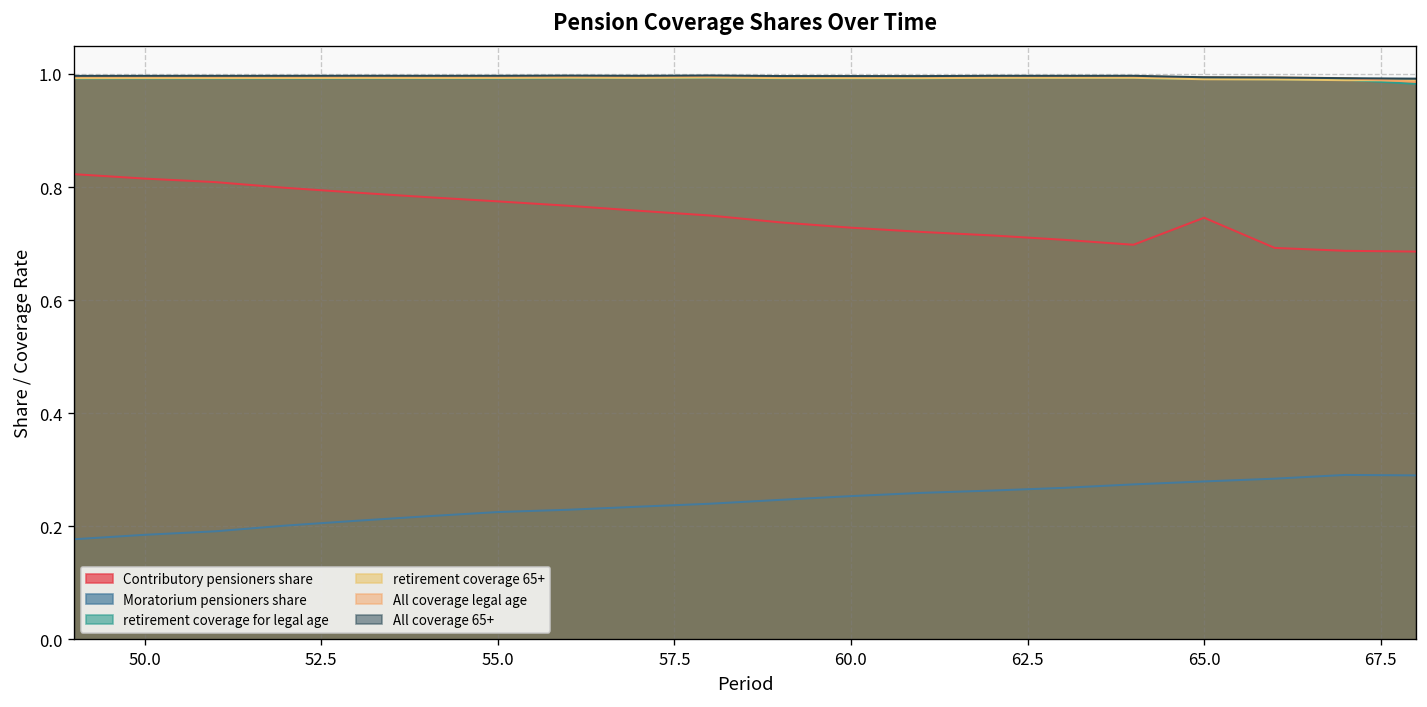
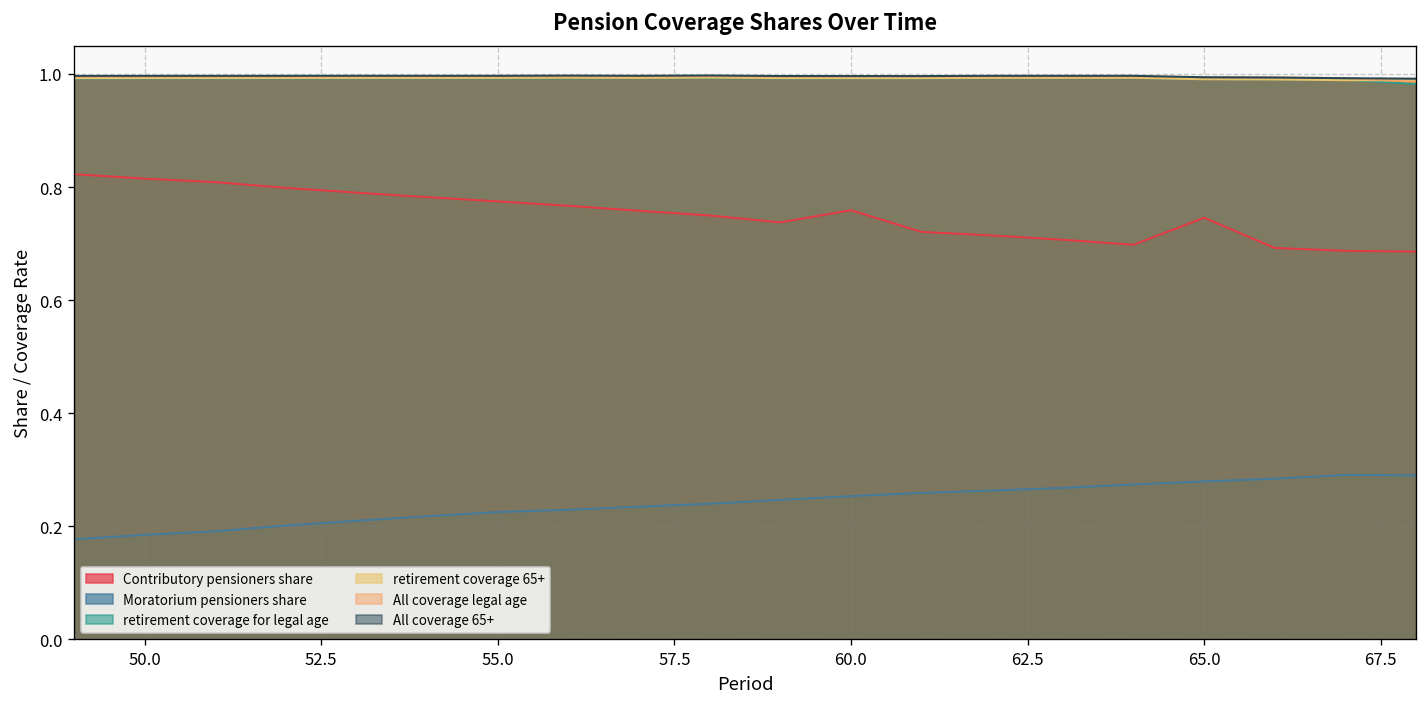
Contributory pensioners share, 60.0: 0.73 -> 0.76
